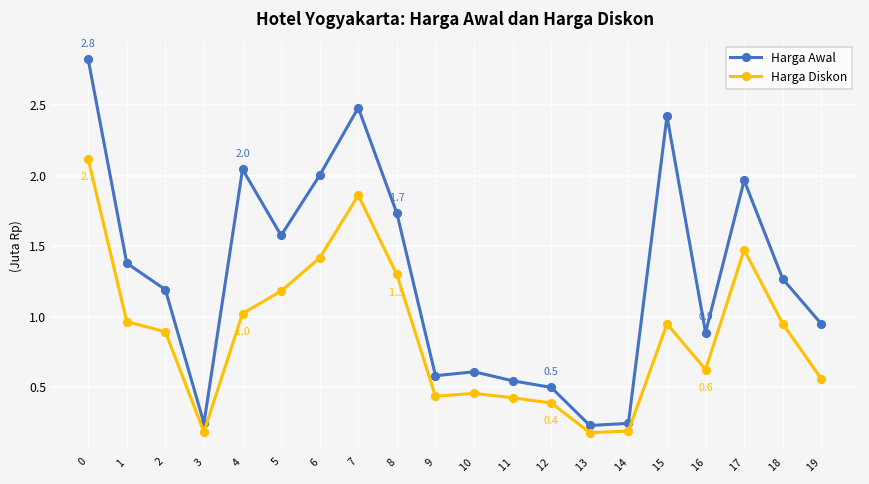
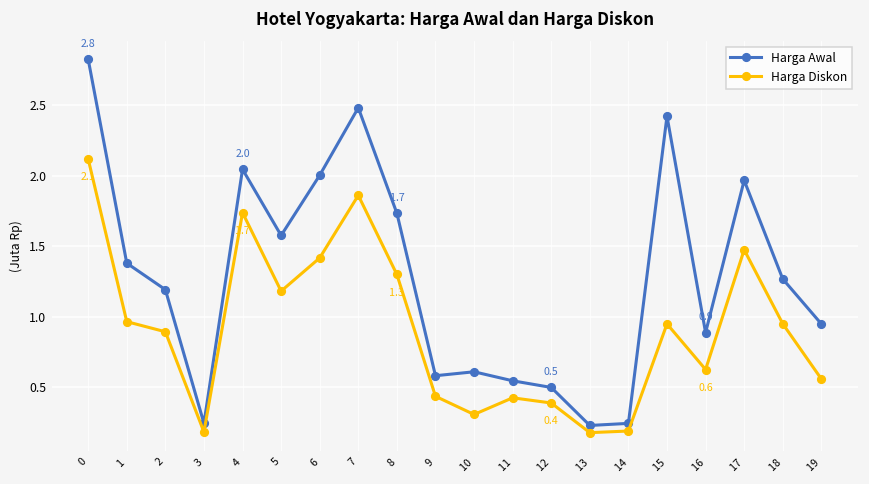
Harga Diskon, 4: 1.0 -> 1.7
Harga Diskon, 10: 0.46 -> 0.31
